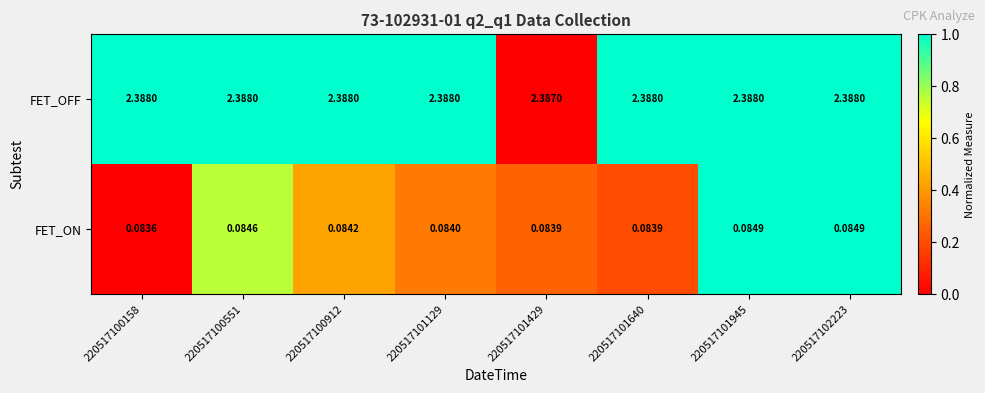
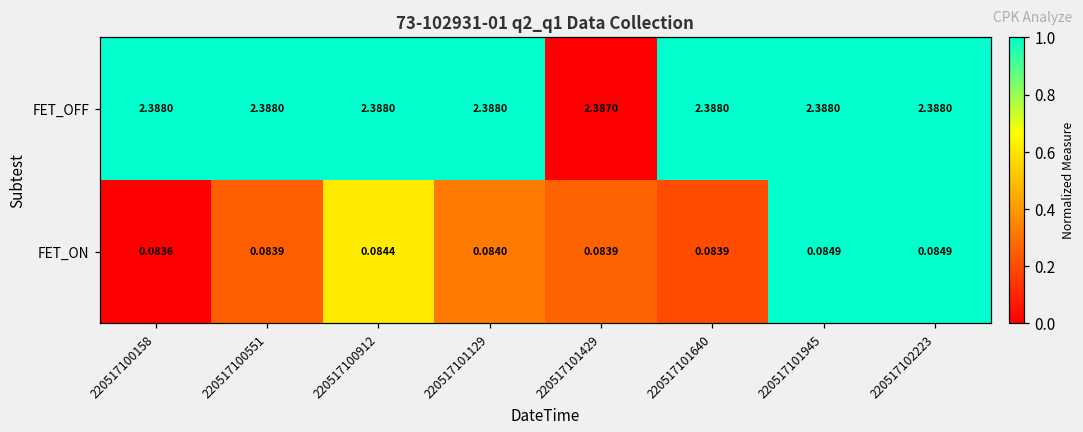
FET_ON, 220517100551: 0.0846 -> 0.0839
FET_ON, 220517100912: 0.0842 -> 0.0844
